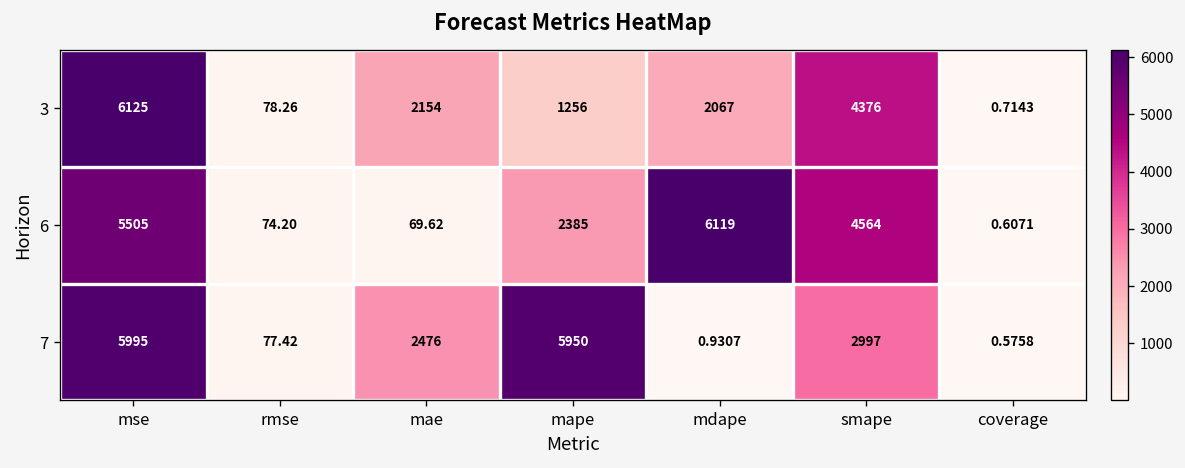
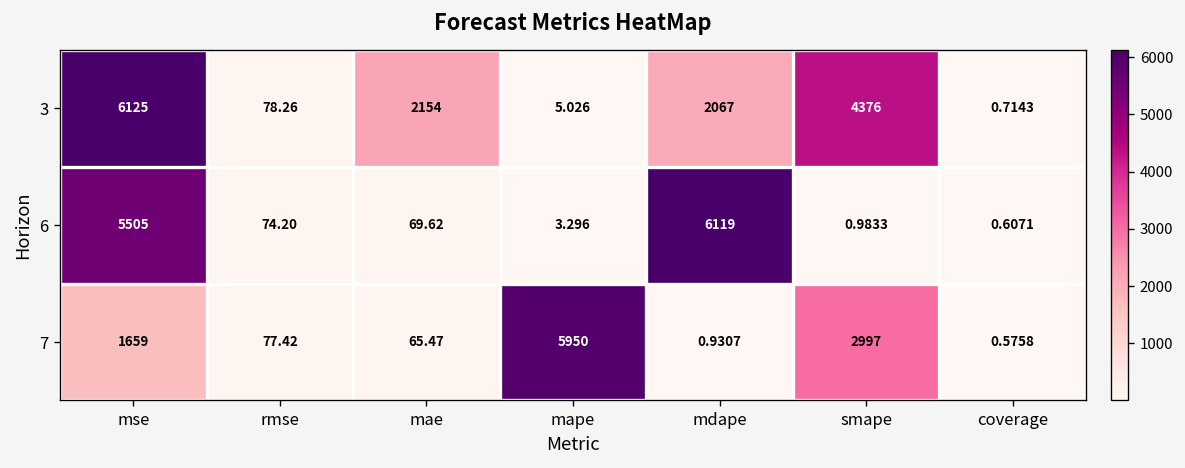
3, mape: 1256 -> 5.026
6, mape: 2385 -> 3.296
6, smape: 4564 -> 0.9833
7, mse: 5995 -> 1659
7, mae: 2476 -> 65.47
